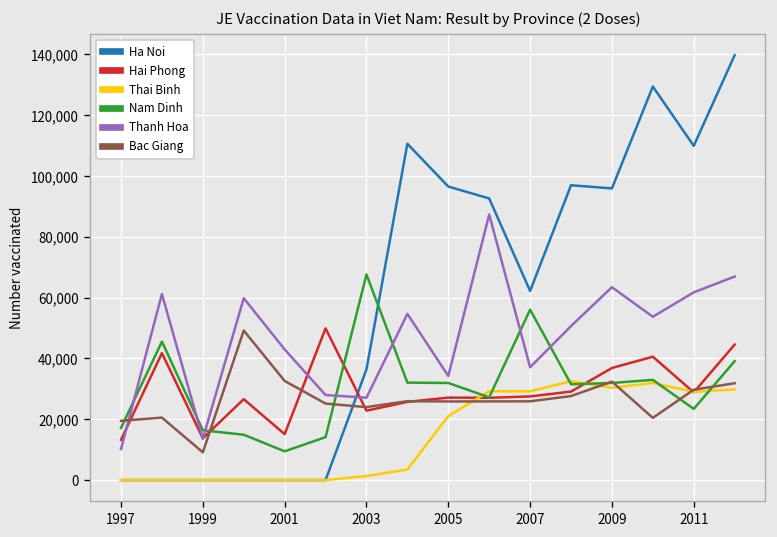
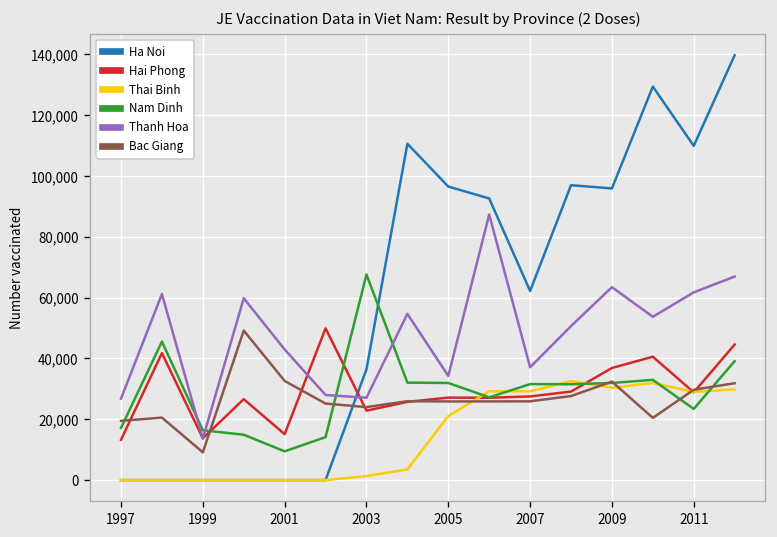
Thanh Hoa, 1997: 10,000 -> 27,000
Nam Dinh, 2007: 56,000 -> 32,000
